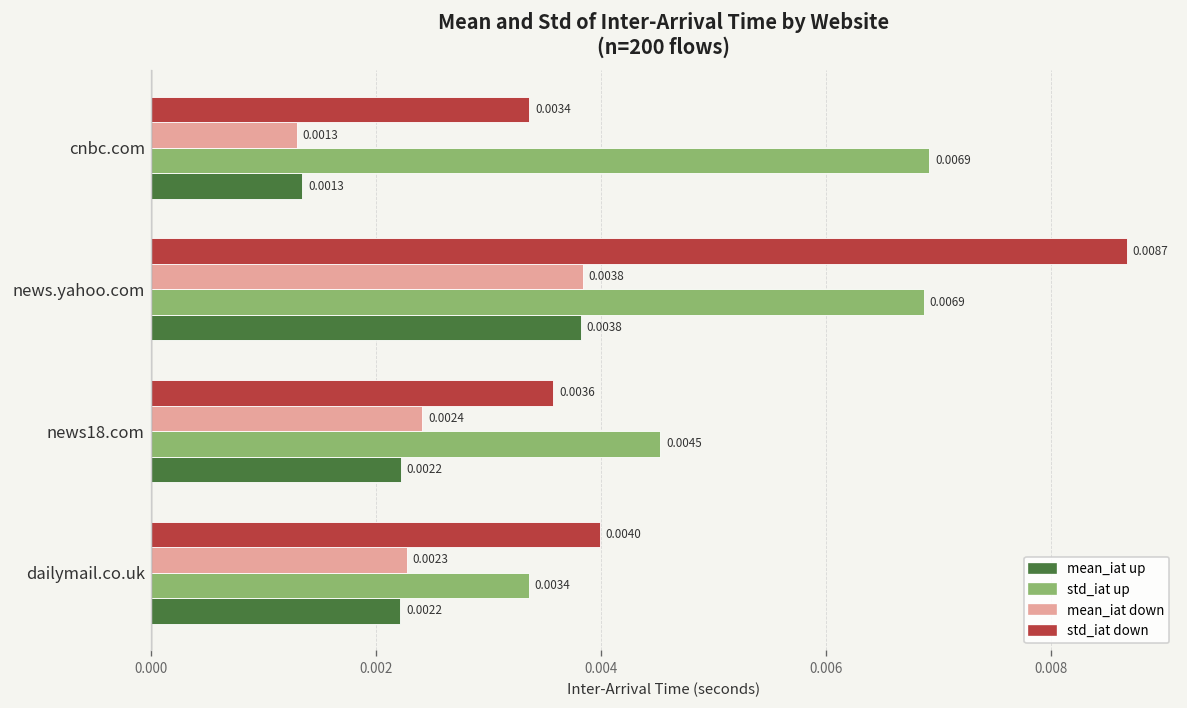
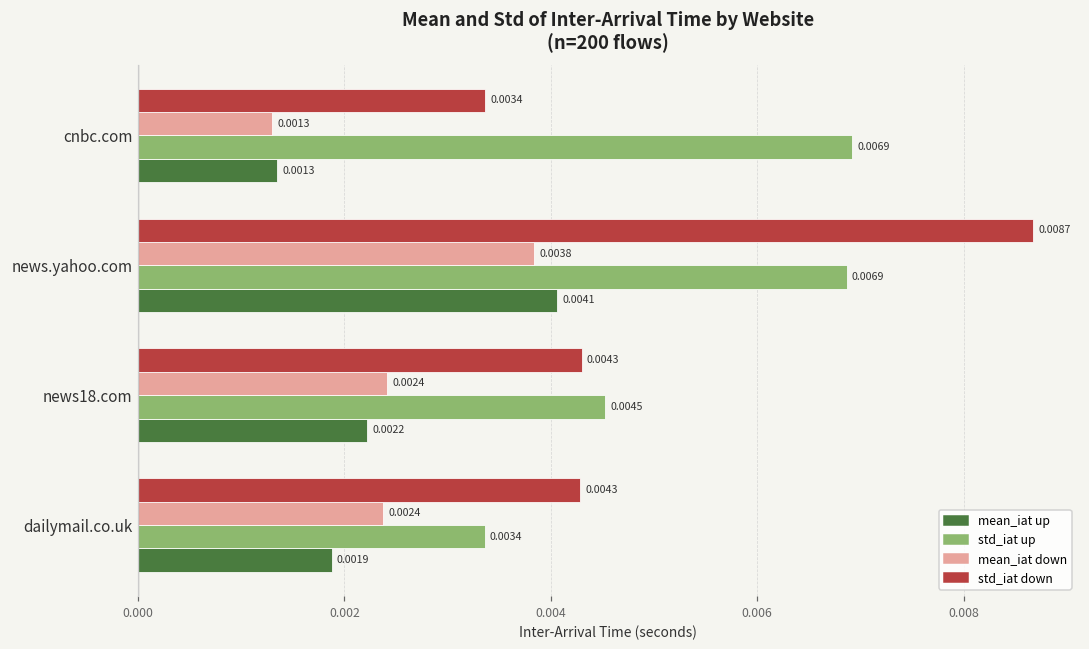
mean_iat up, news.yahoo.com: 0.0038 -> 0.0041
std_iat down, news18.com: 0.0036 -> 0.0043
std_iat down, dailymail.co.uk: 0.0040 -> 0.0043
mean_iat down, dailymail.co.uk: 0.0023 -> 0.0024
mean_iat up, dailymail.co.uk: 0.0022 -> 0.0019
